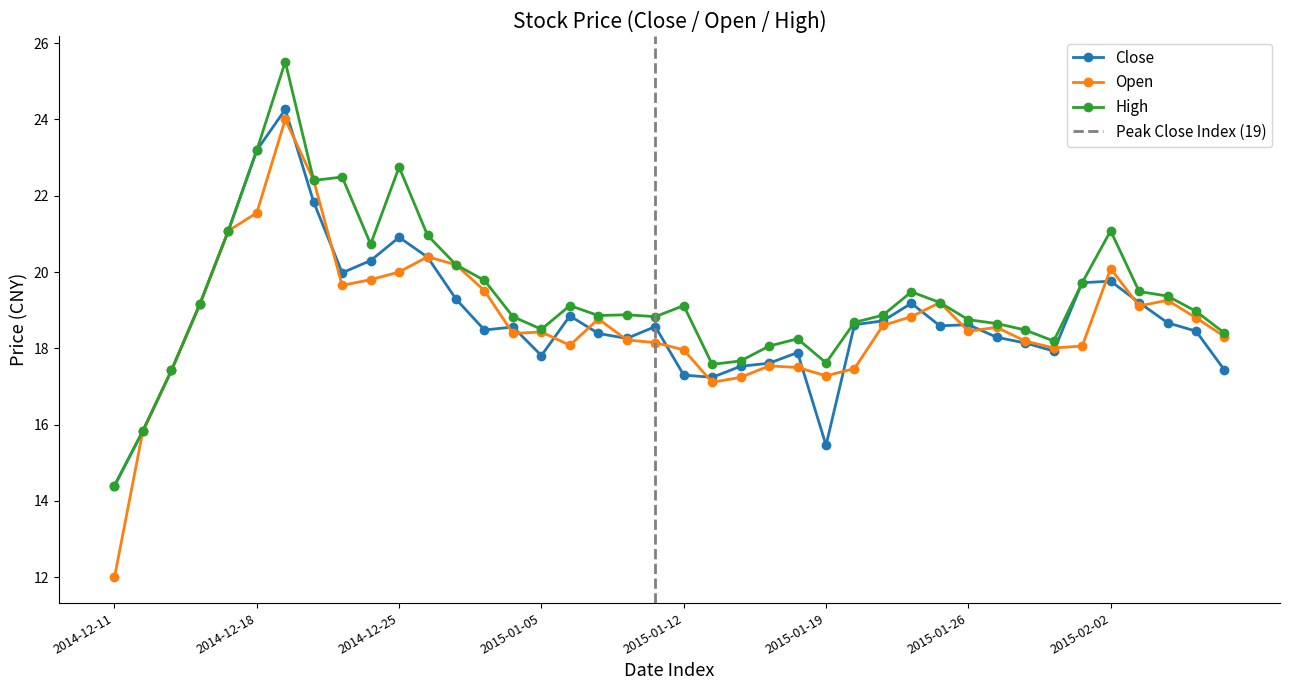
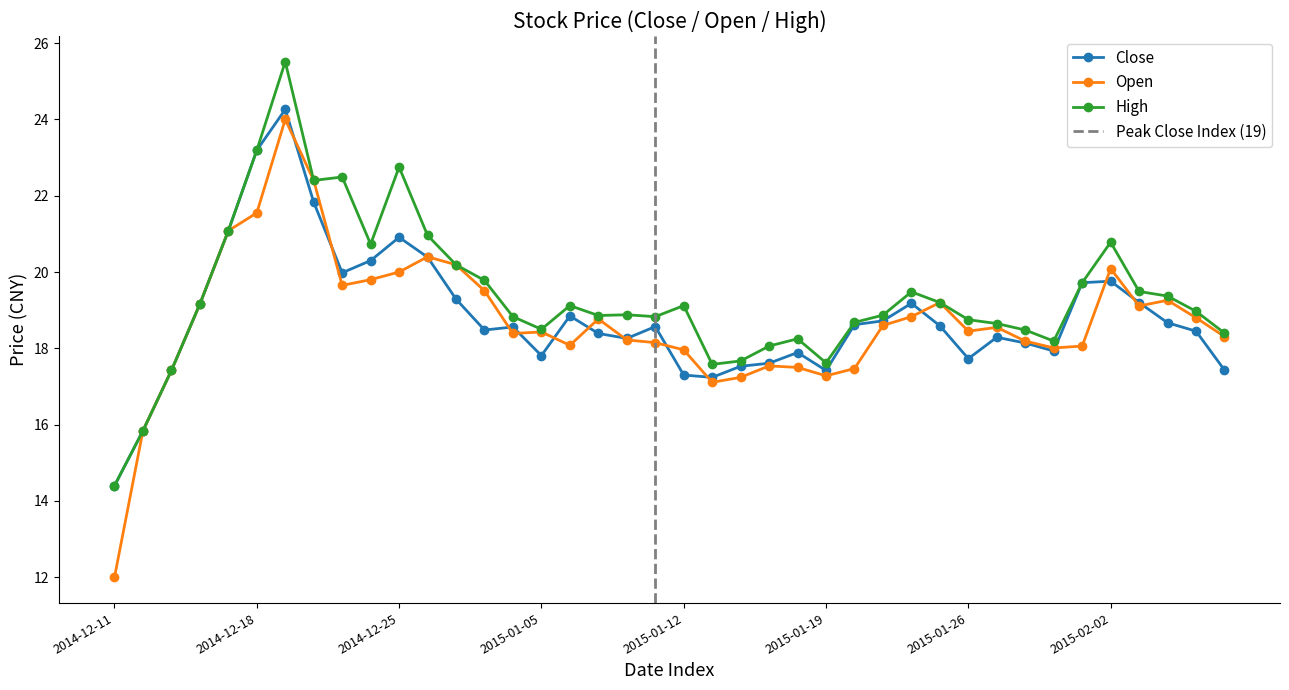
Close, 2015-01-19: 15.5 -> 17.4
Close, 2015-01-26: 18.6 -> 17.7
High, 2015-02-02: 21.1 -> 20.8
